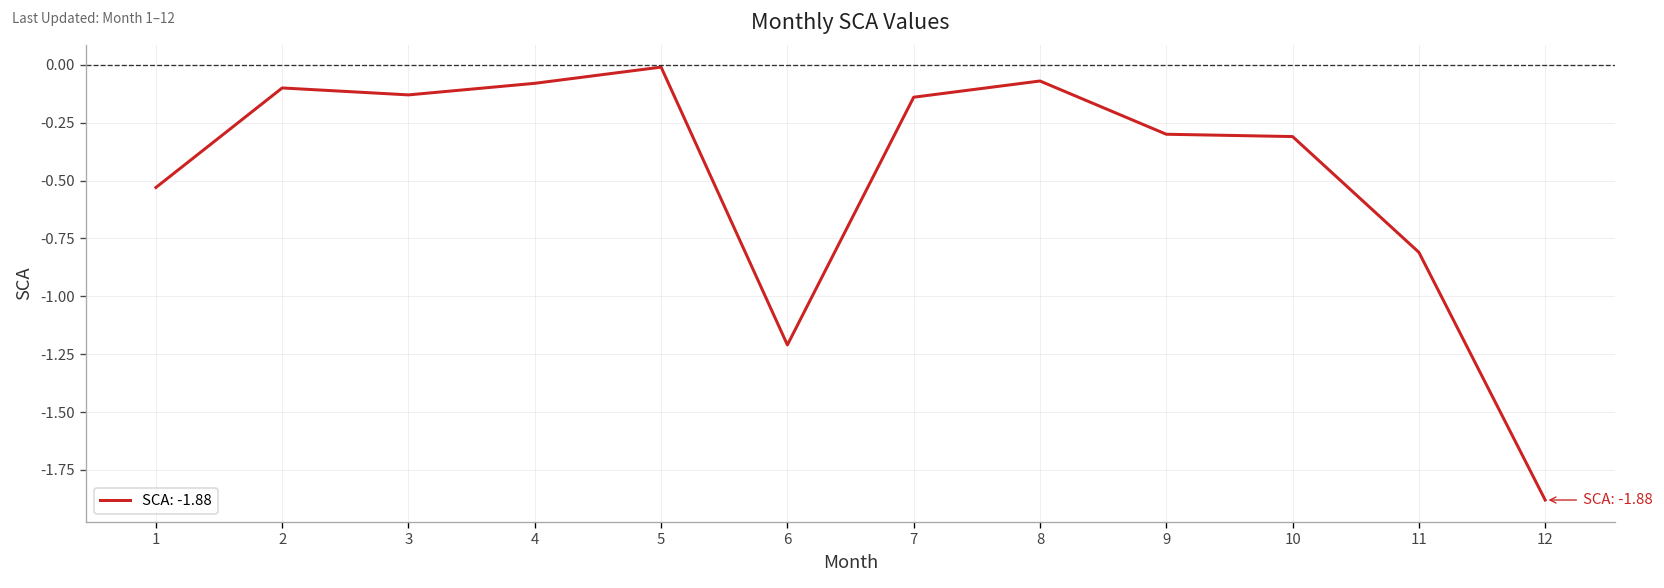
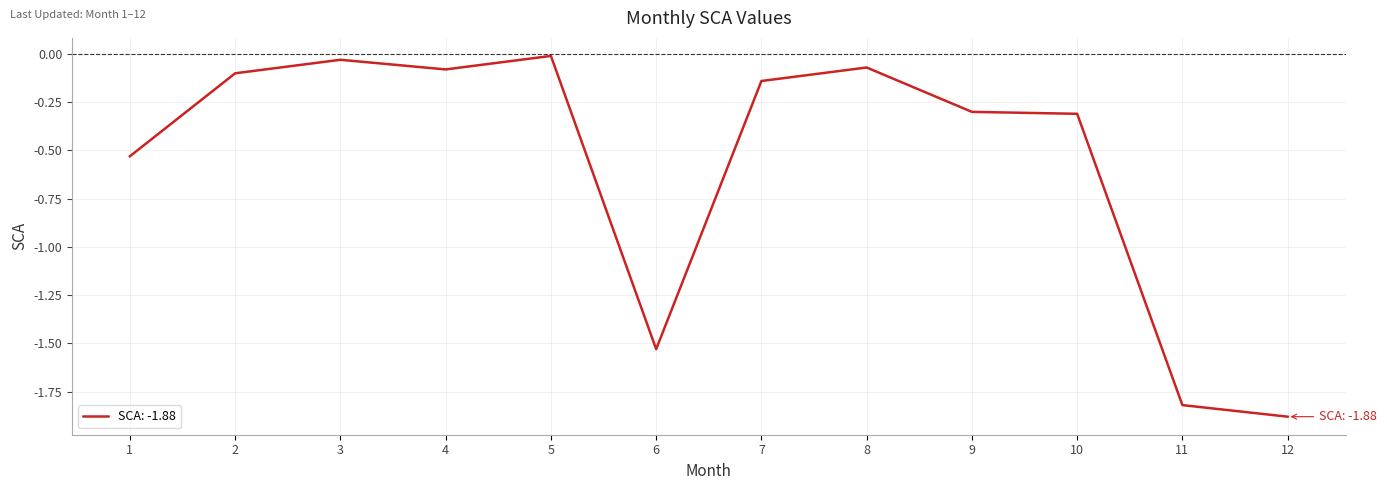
3: -0.13 -> -0.03
6: -1.21 -> -1.53
11: -0.81 -> -1.82
